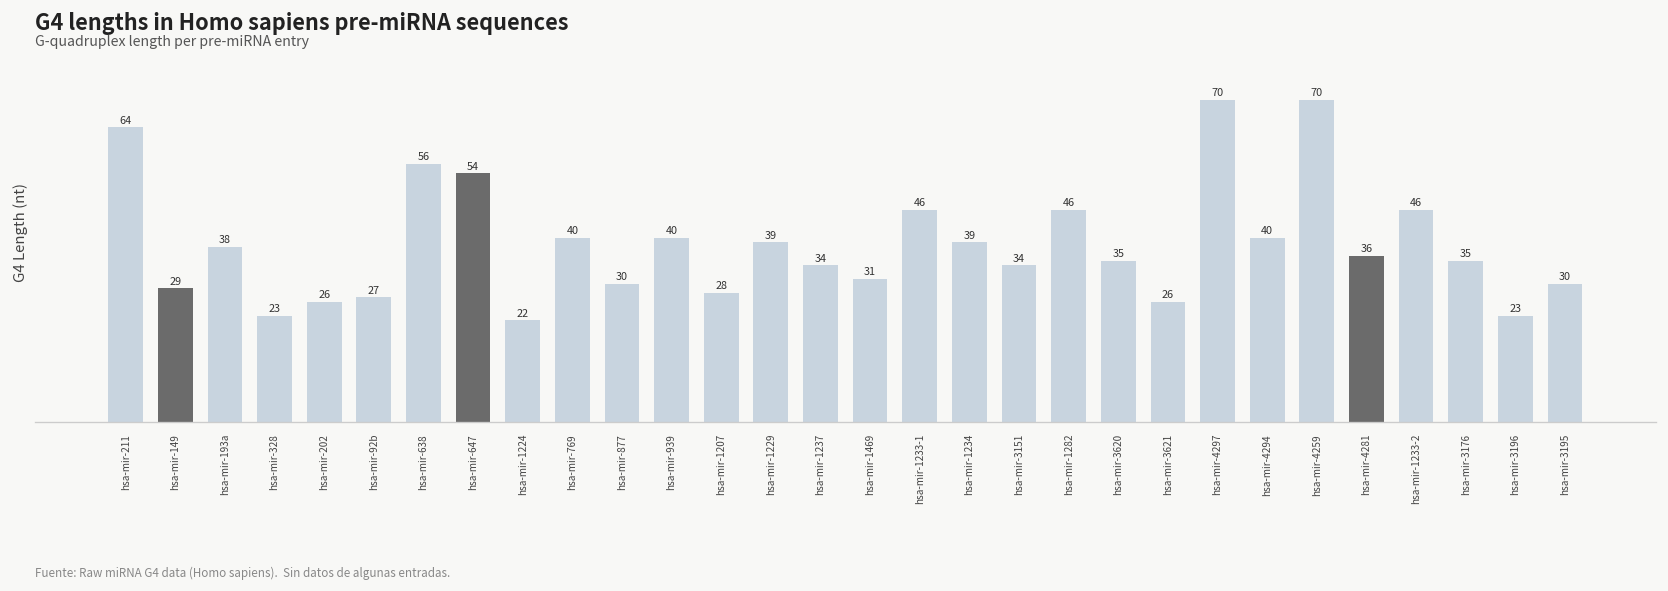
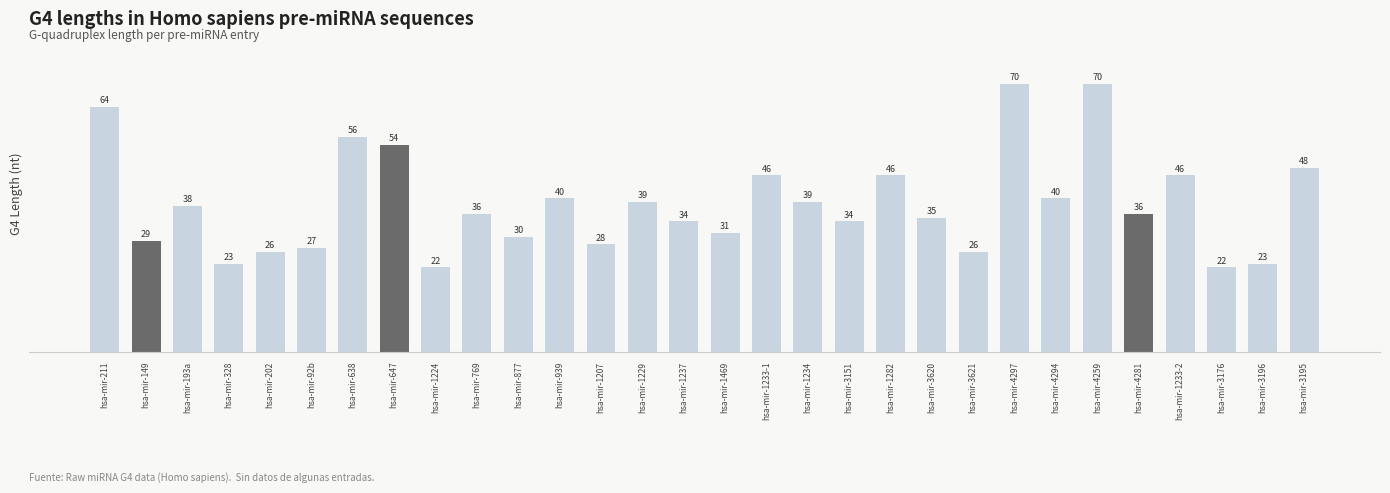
hsa-mir-769: 40 -> 36
hsa-mir-3176: 35 -> 22
hsa-mir-3195: 30 -> 48
